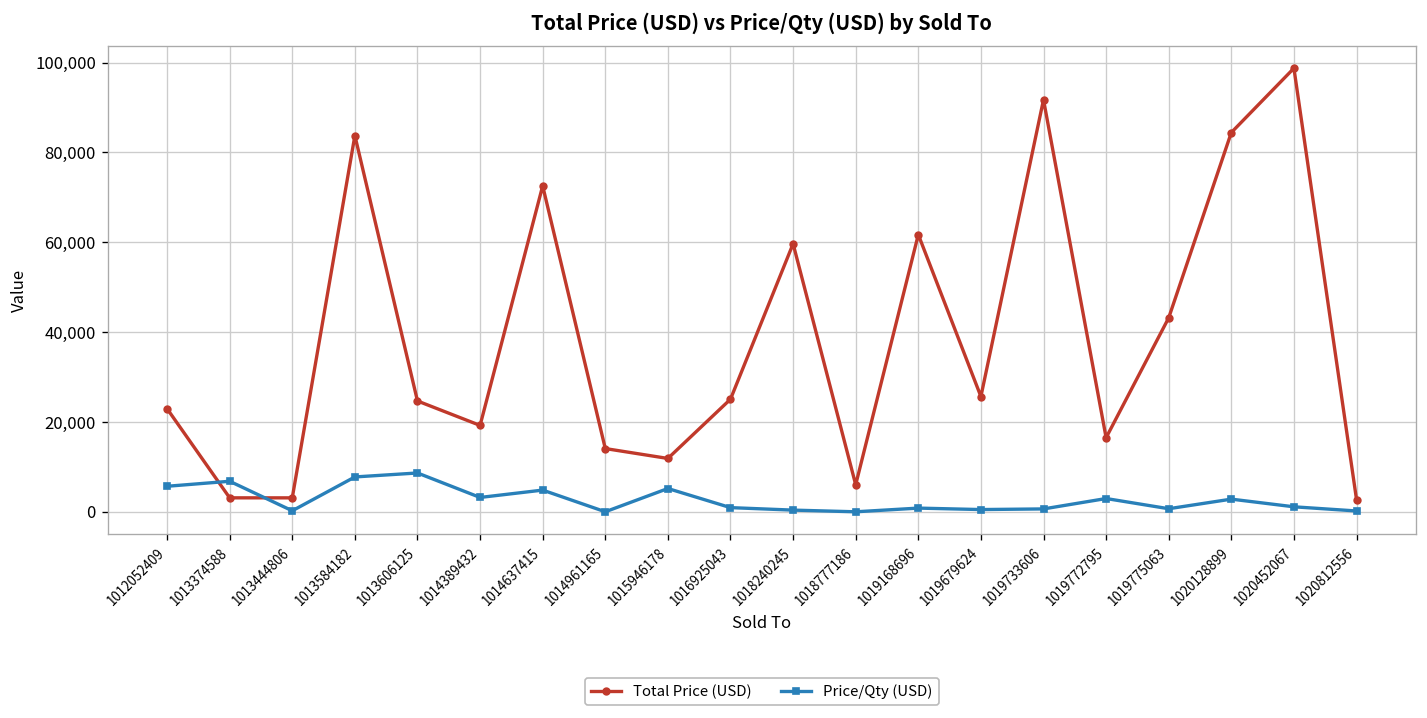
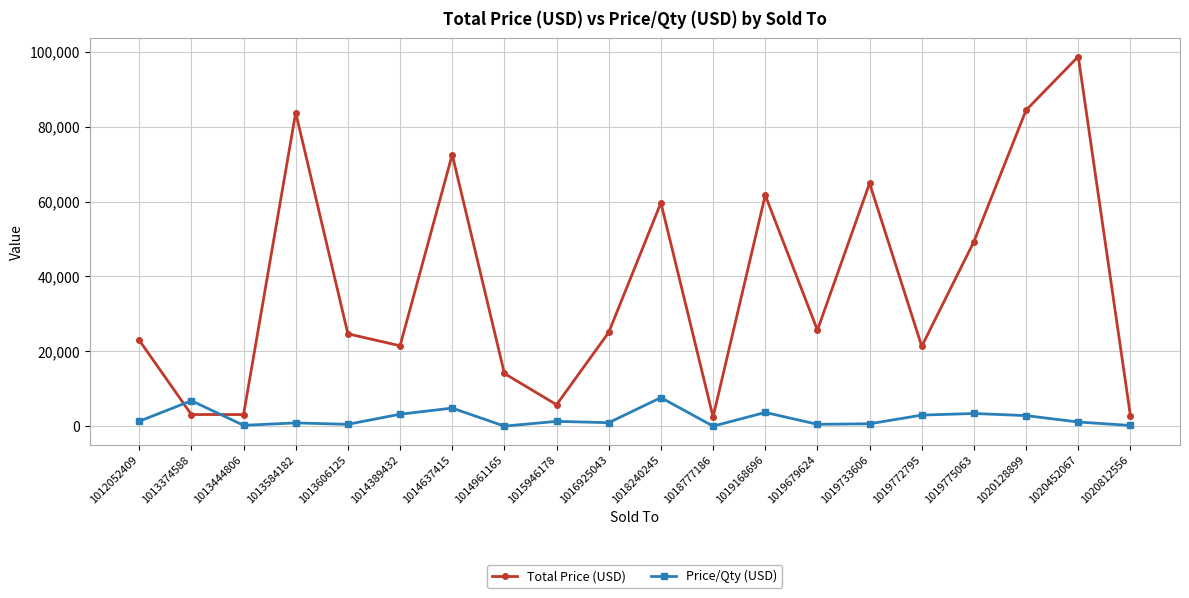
Price/Qty (USD), 1012052409: 6,000 -> 1,000
Price/Qty (USD), 1013584182: 8,000 -> 1,000
Price/Qty (USD), 1013606125: 9,000 -> 1,000
Total Price (USD), 1014389432: 19,000 -> 21,000
Total Price (USD), 1015946178: 12,000 -> 6,000
Price/Qty (USD), 1015946178: 5,000 -> 1,000
Price/Qty (USD), 1018240245: 0 -> 8,000
Total Price (USD), 1018777186: 6,000 -> 2,000
Price/Qty (USD), 1019168696: 1,000 -> 4,000
Total Price (USD), 1019733606: 92,000 -> 65,000
Total Price (USD), 1019772795: 17,000 -> 21,000
Total Price (USD), 1019775063: 43,000 -> 49,000
Price/Qty (USD), 1019775063: 1,000 -> 3,000
